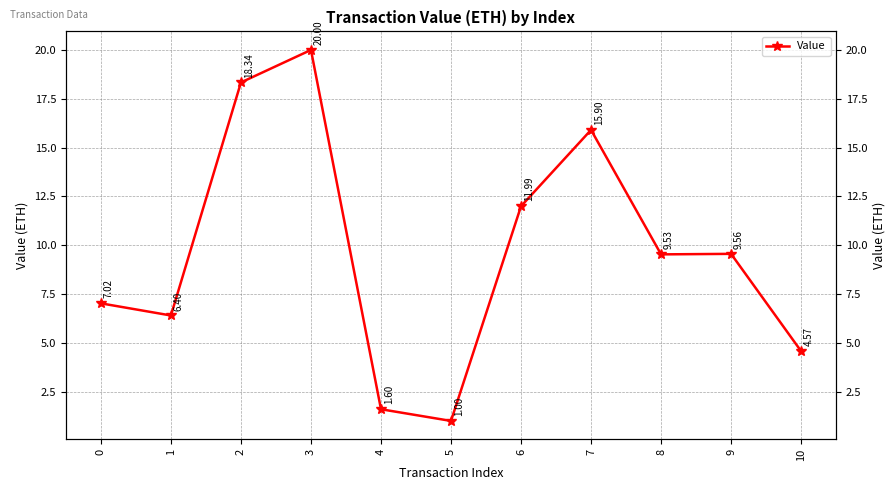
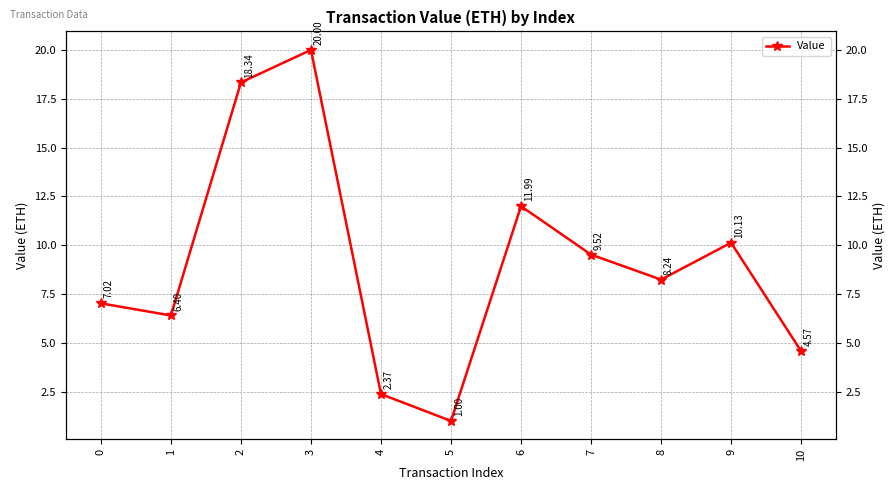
4: 1.60 -> 2.37
7: 15.90 -> 9.52
8: 9.53 -> 8.24
9: 9.56 -> 10.13
